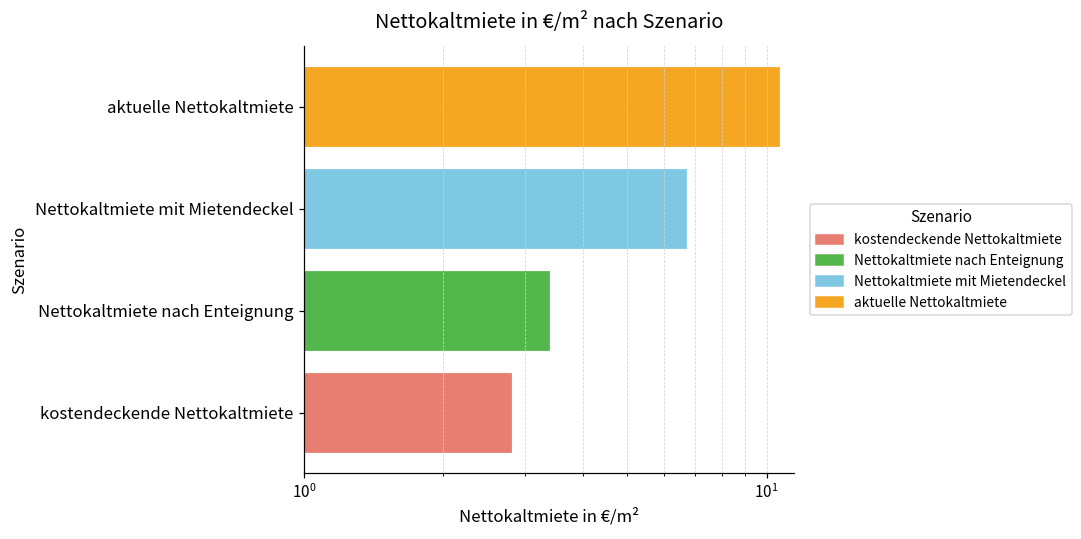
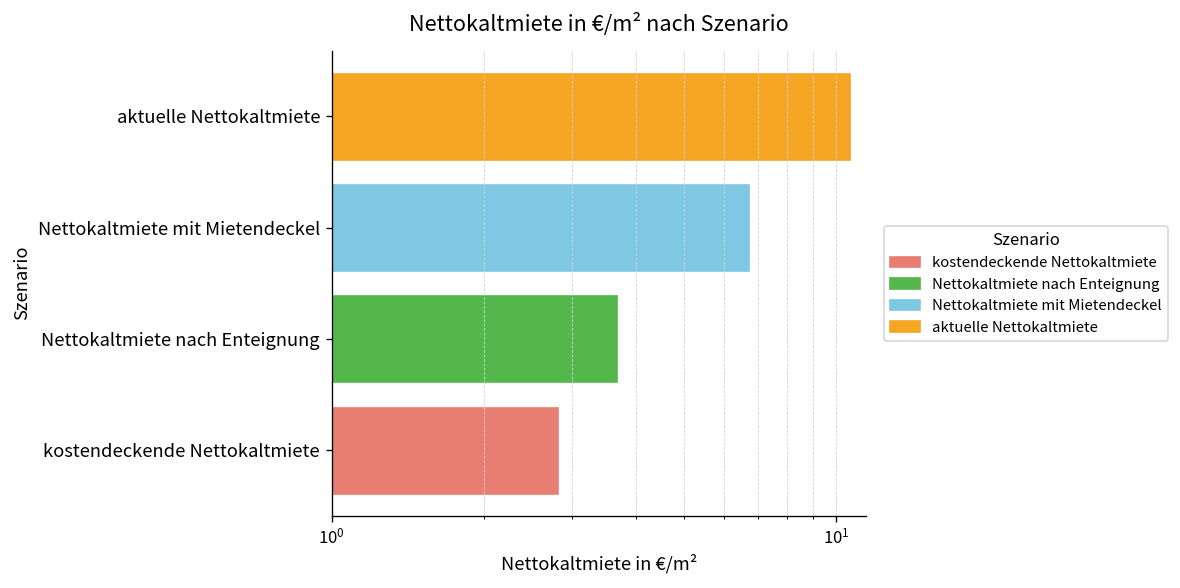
Nettokaltmiete nach Enteignung: 3.4 -> 3.7
